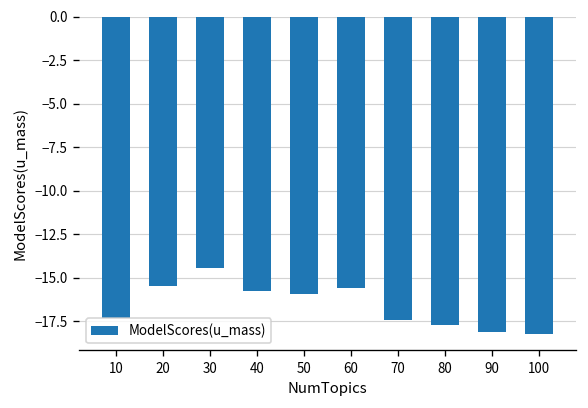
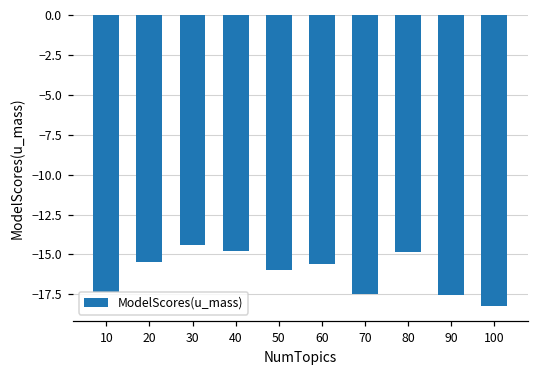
40: -15.8 -> -14.8
80: -17.7 -> -14.9
90: -18.1 -> -17.6
